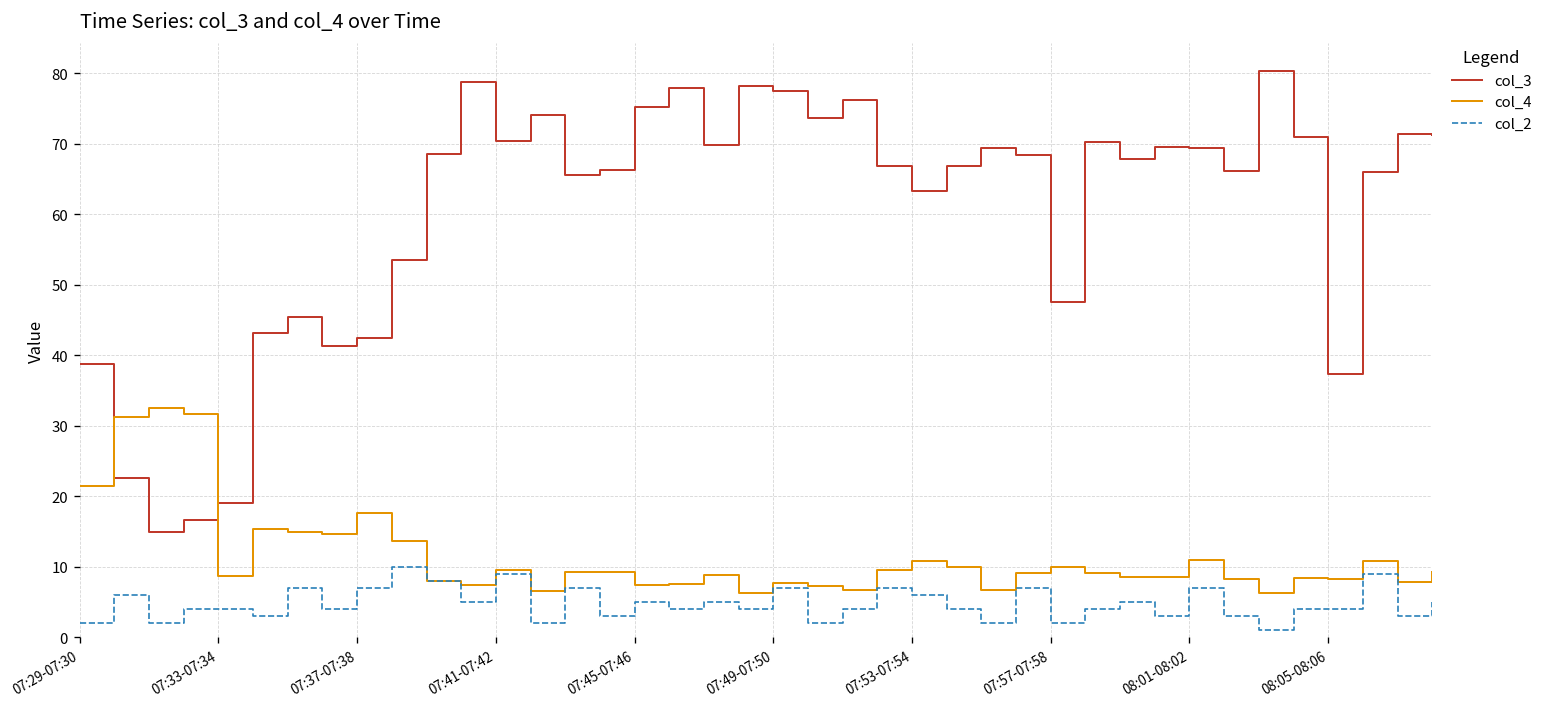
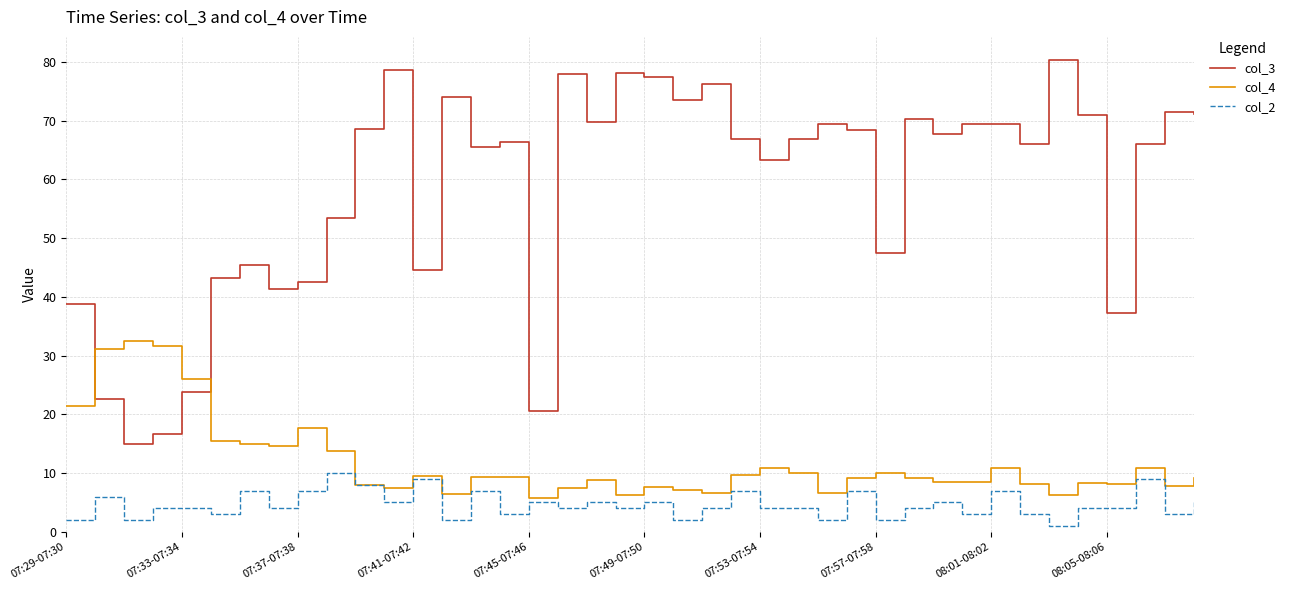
col_3, 07:33-07:34: 19 -> 24
col_4, 07:33-07:34: 9 -> 26
col_3, 07:41-07:42: 70 -> 45
col_3, 07:45-07:46: 75 -> 21
col_4, 07:45-07:46: 7 -> 6
col_2, 07:49-07:50: 7 -> 5
col_2, 07:53-07:54: 6 -> 4
